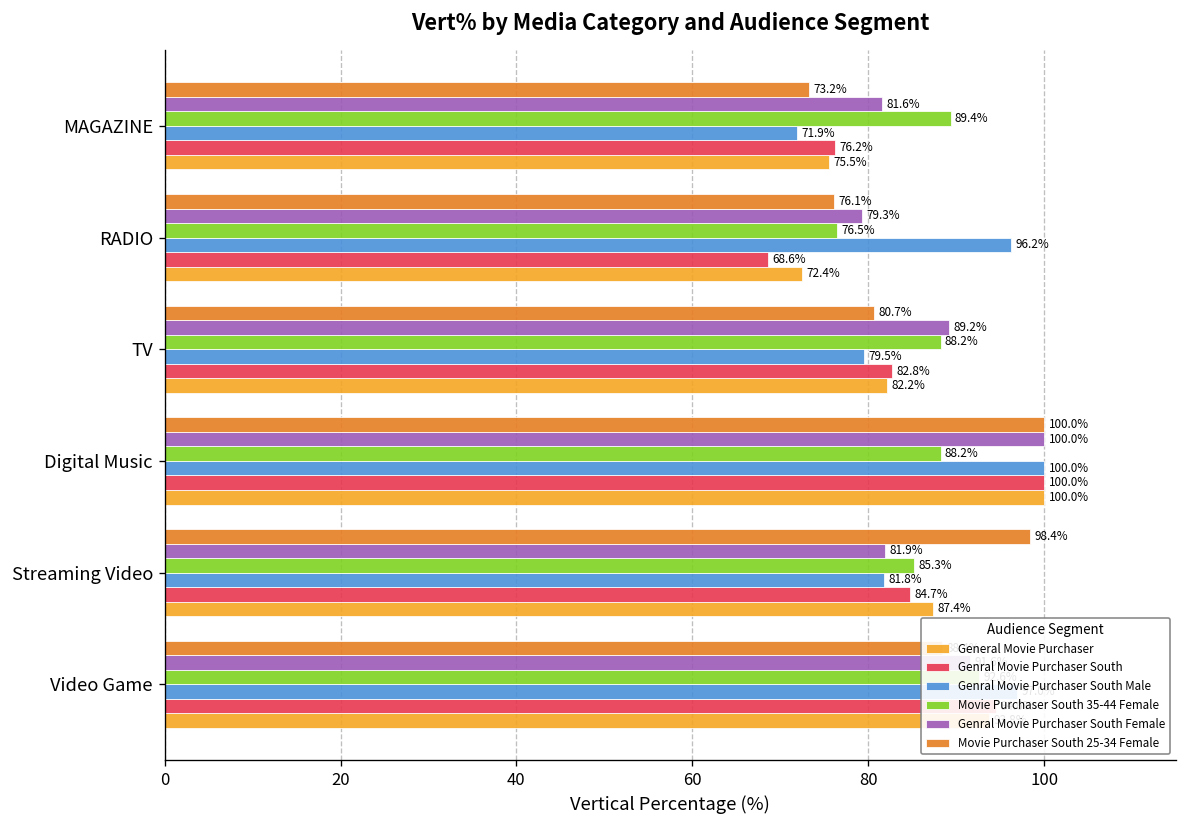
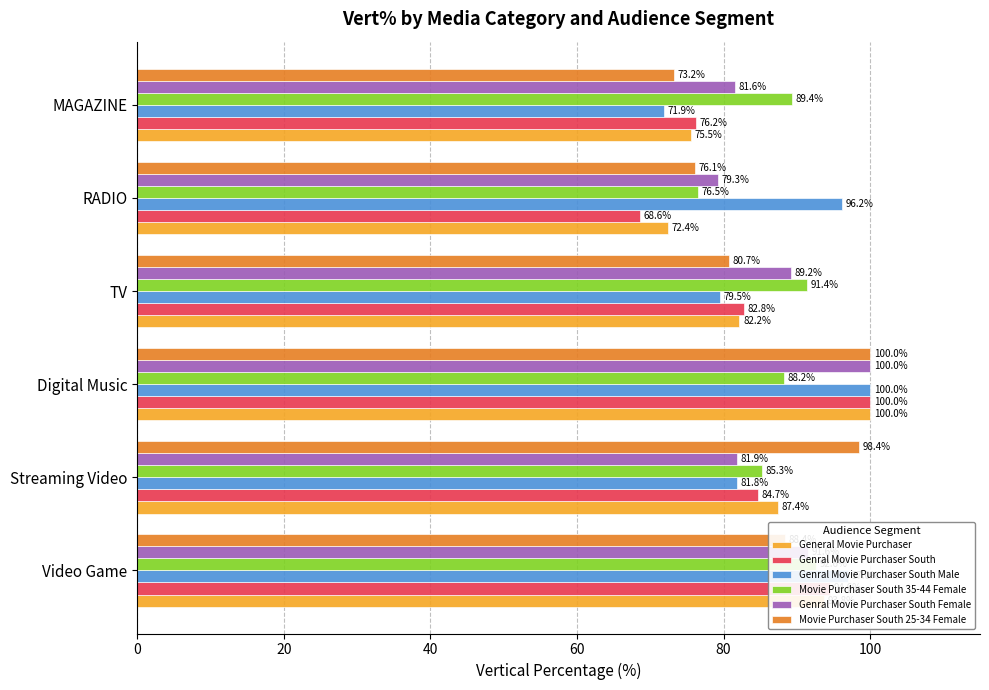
Movie Purchaser South 35-44 Female, TV: 88.2% -> 91.4%
